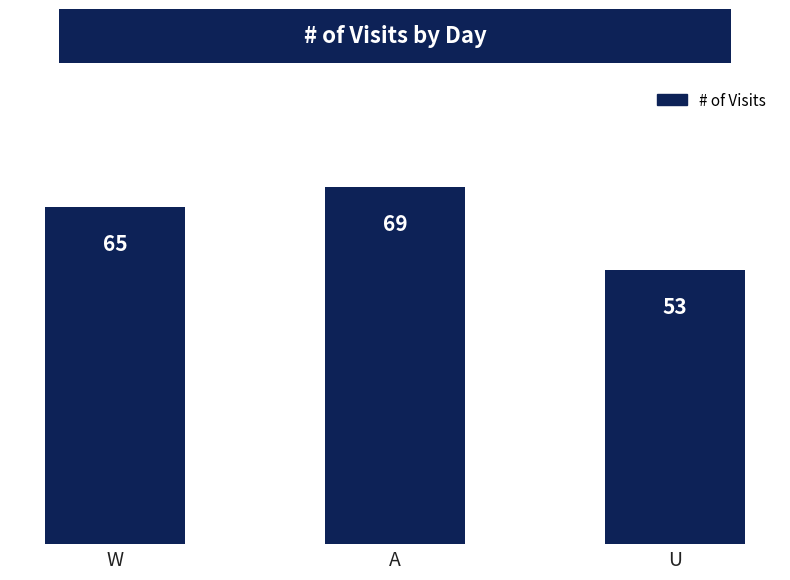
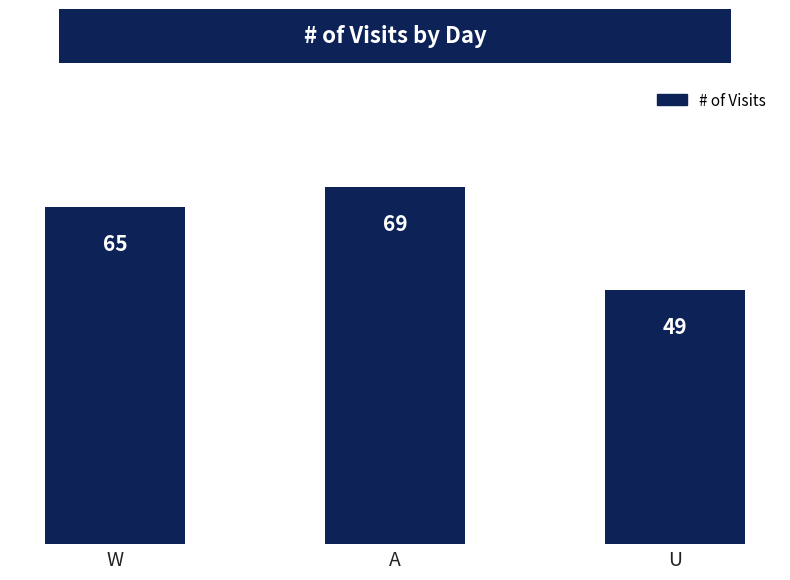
U: 53 -> 49
